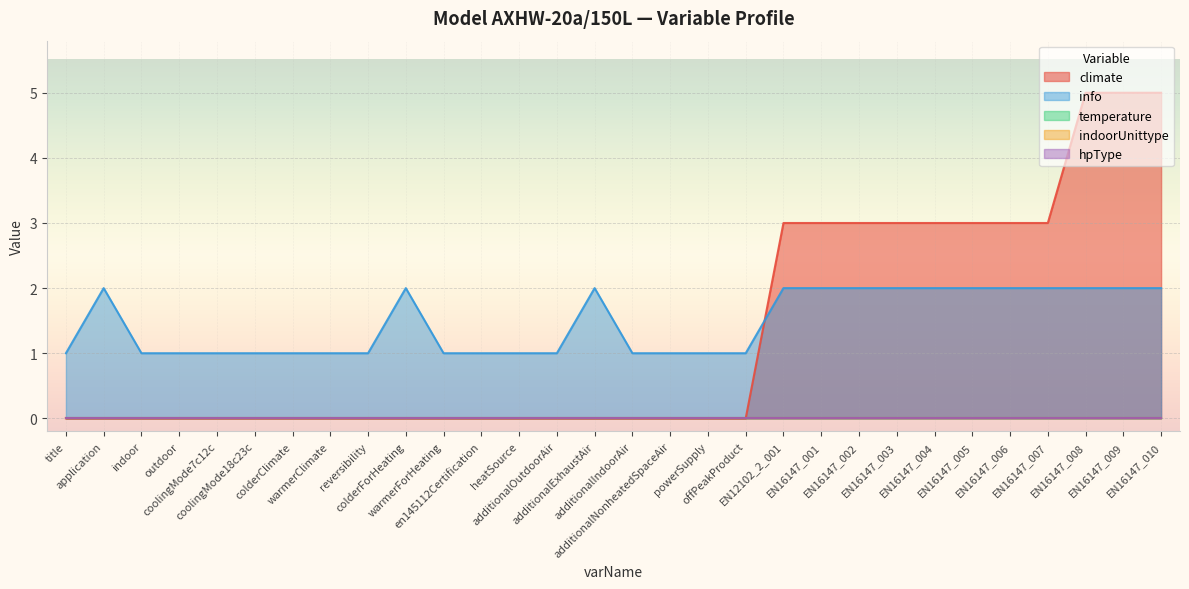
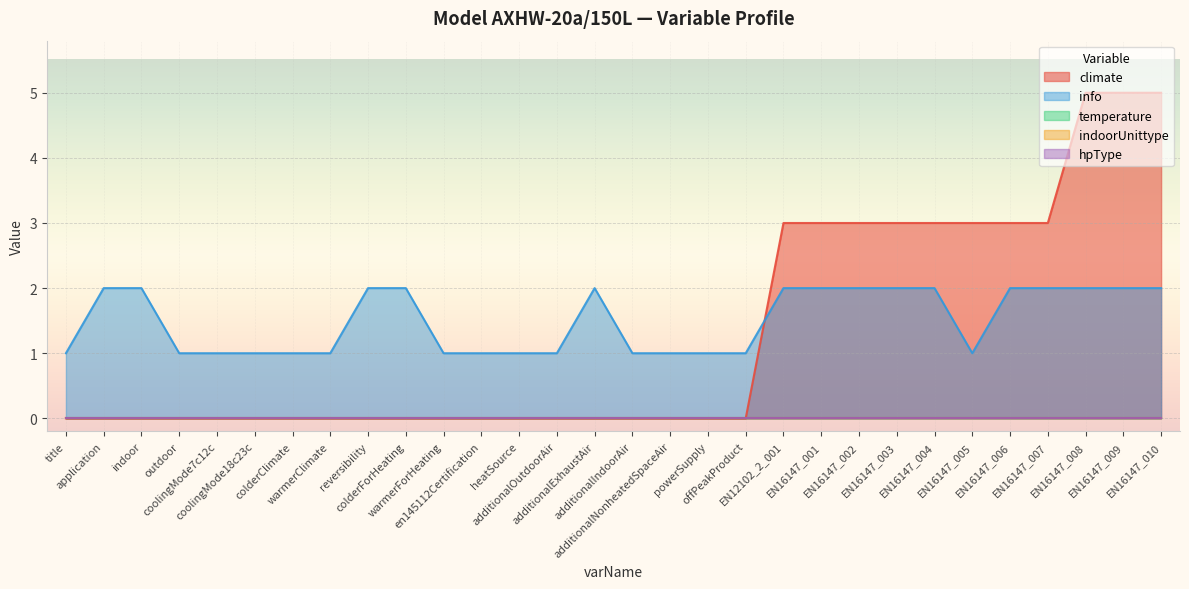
info, indoor: 1 -> 2
info, reversibility: 1 -> 2
info, EN16147_005: 2 -> 1
